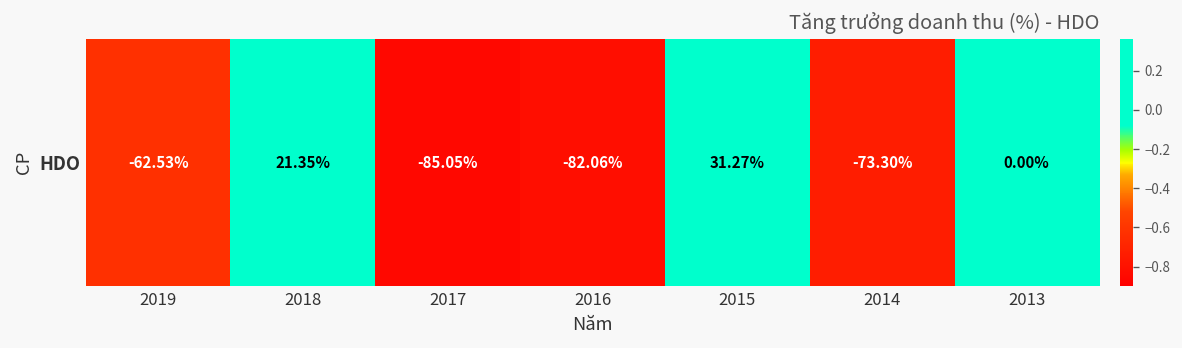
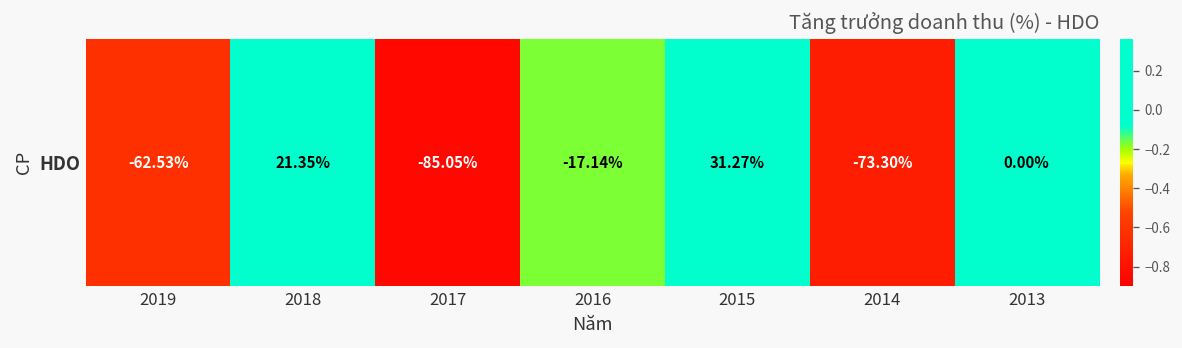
HDO, 2016: -82.06% -> -17.14%
